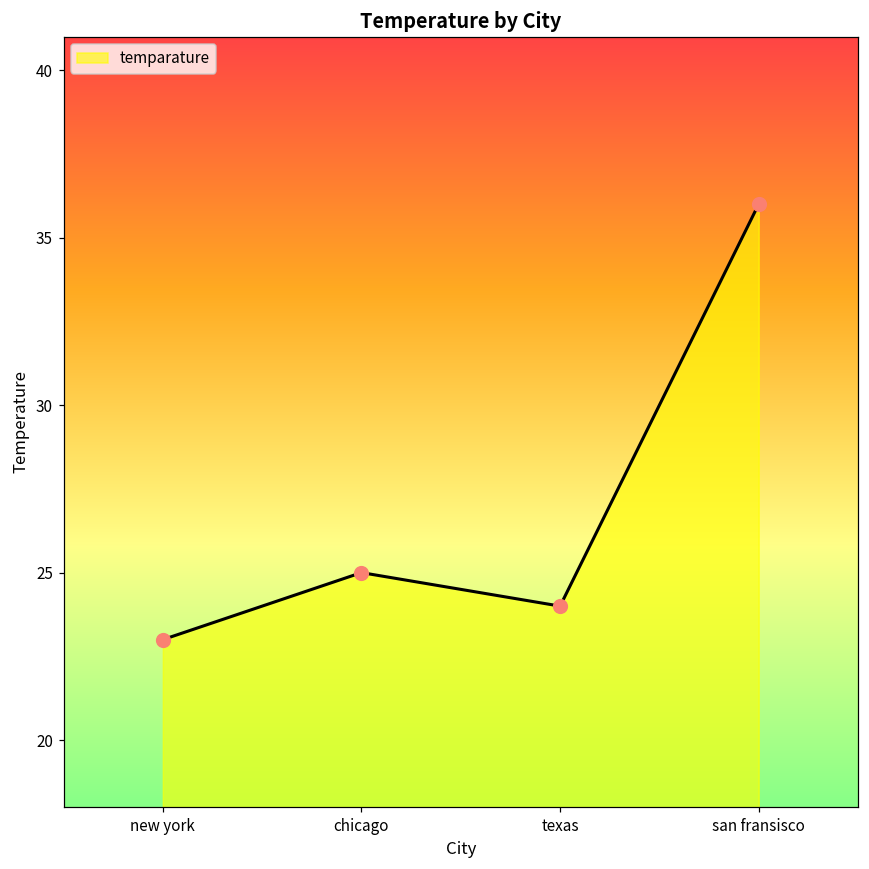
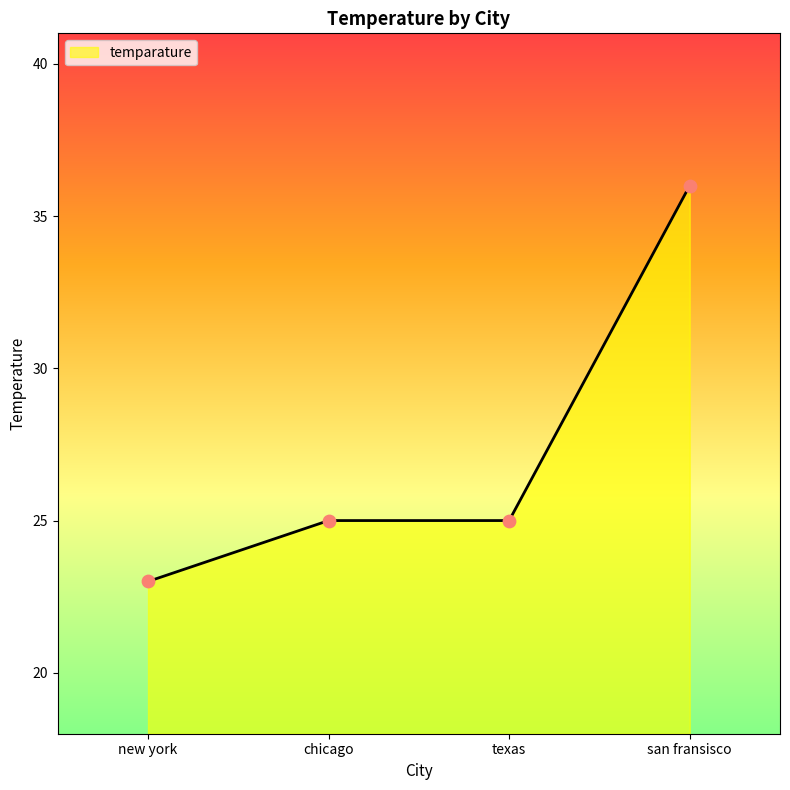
texas: 24 -> 25
